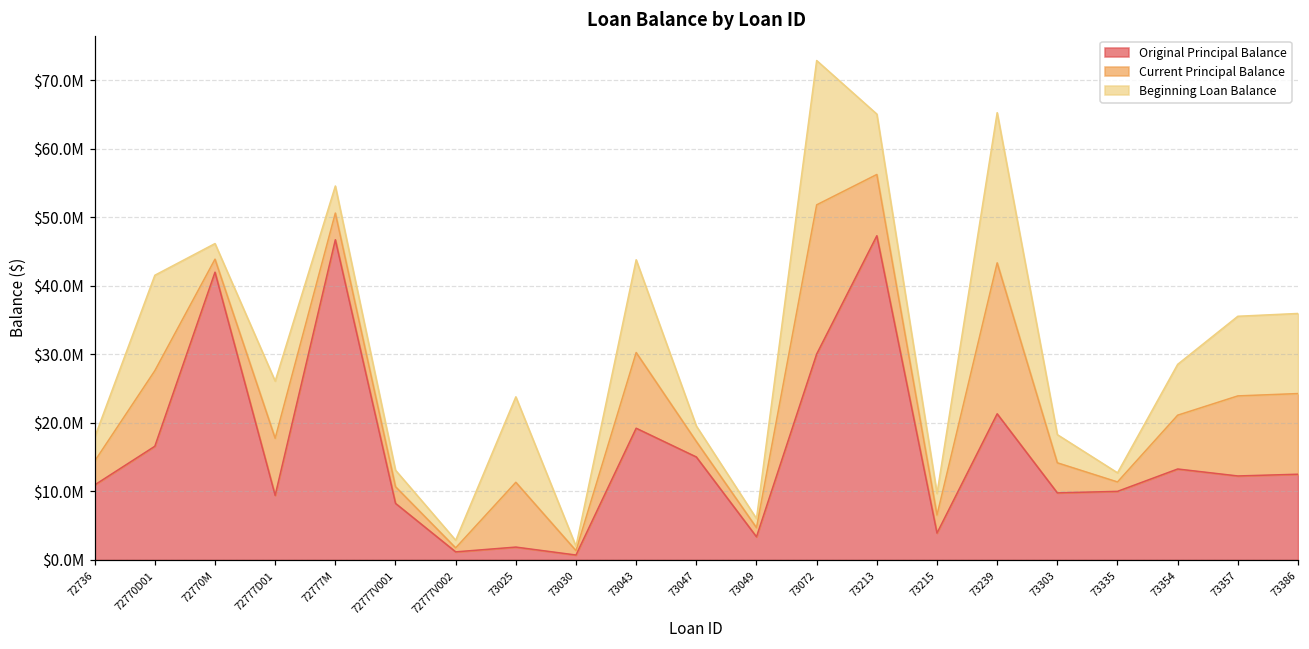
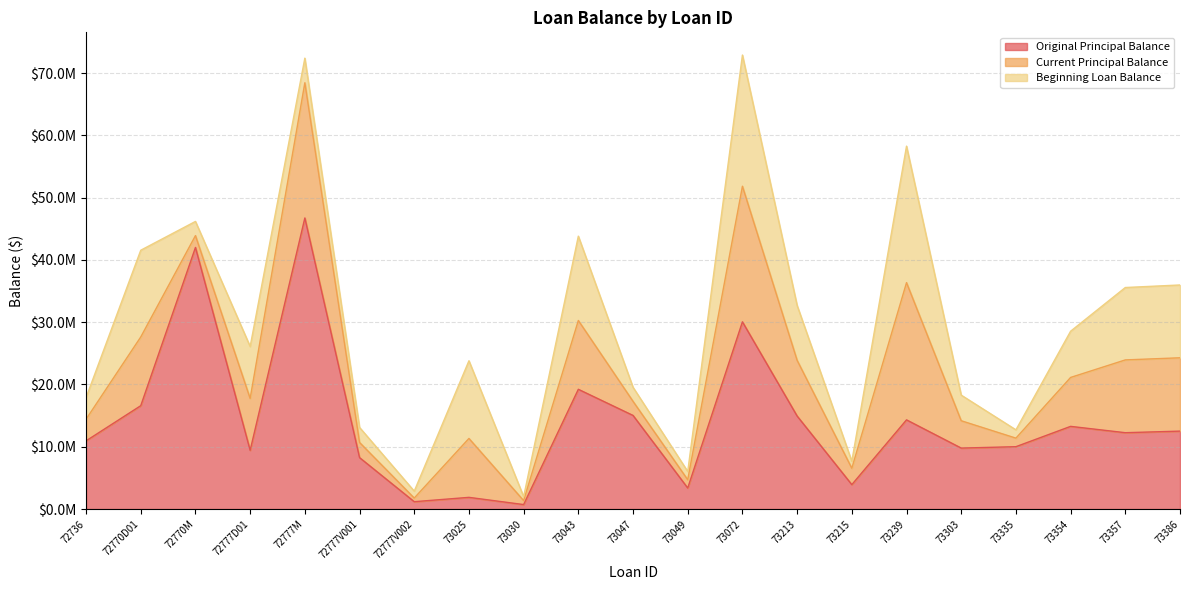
Current Principal Balance, 72777M: $4000000 -> $22000000
Original Principal Balance, 73213: $47000000 -> $15000000
Beginning Loan Balance, 73215: $3000000 -> $1000000
Original Principal Balance, 73239: $21000000 -> $14000000
